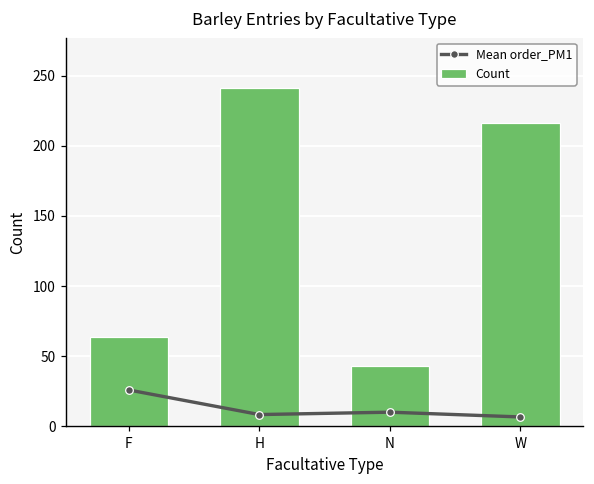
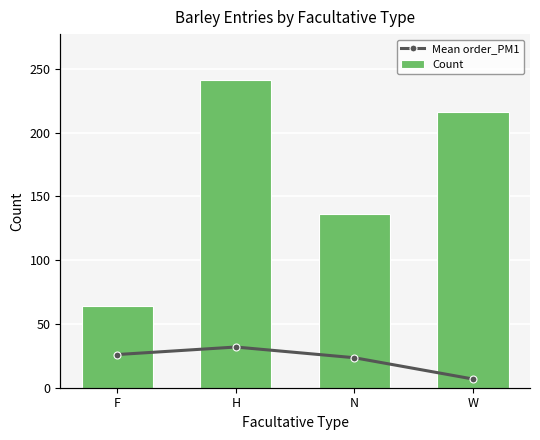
Mean order_PM1, H: 9 -> 32
Mean order_PM1, N: 10 -> 24
Count, N: 43 -> 136
